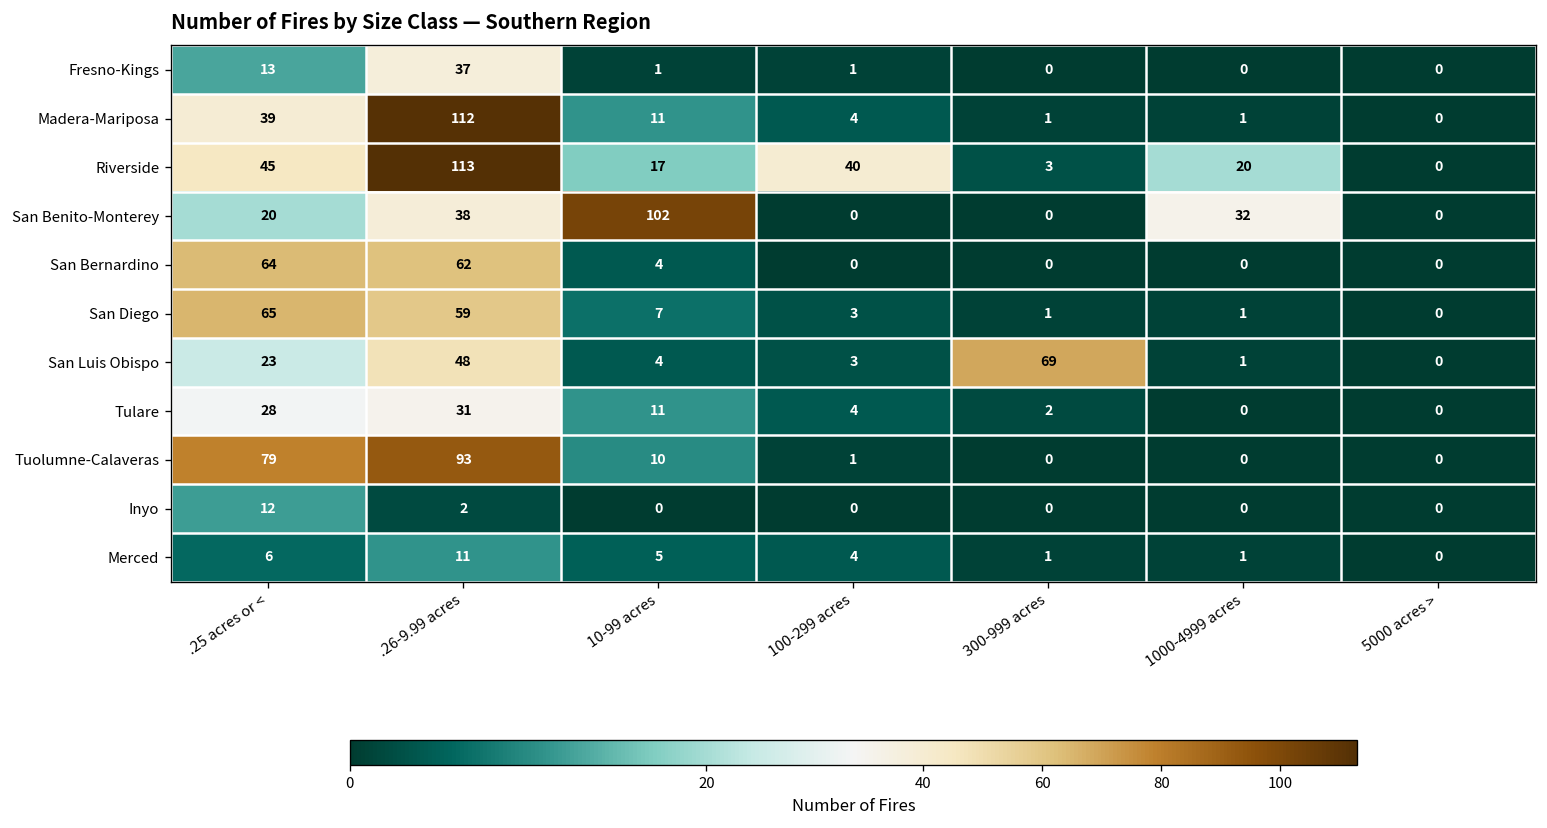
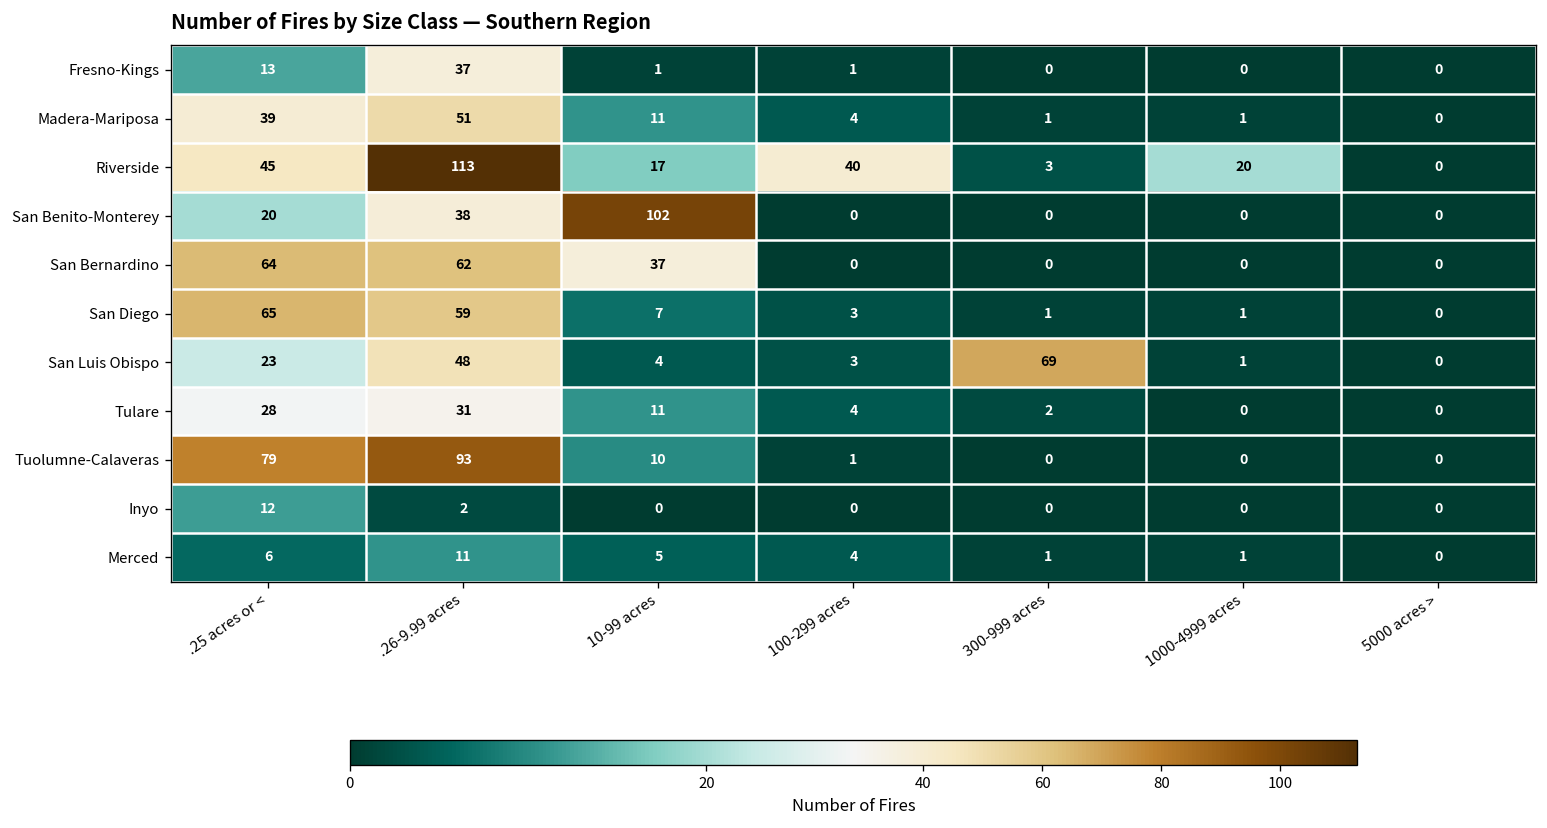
Madera-Mariposa, .26-9.99 acres: 112 -> 51
San Benito-Monterey, 1000-4999 acres: 32 -> 0
San Bernardino, 10-99 acres: 4 -> 37
